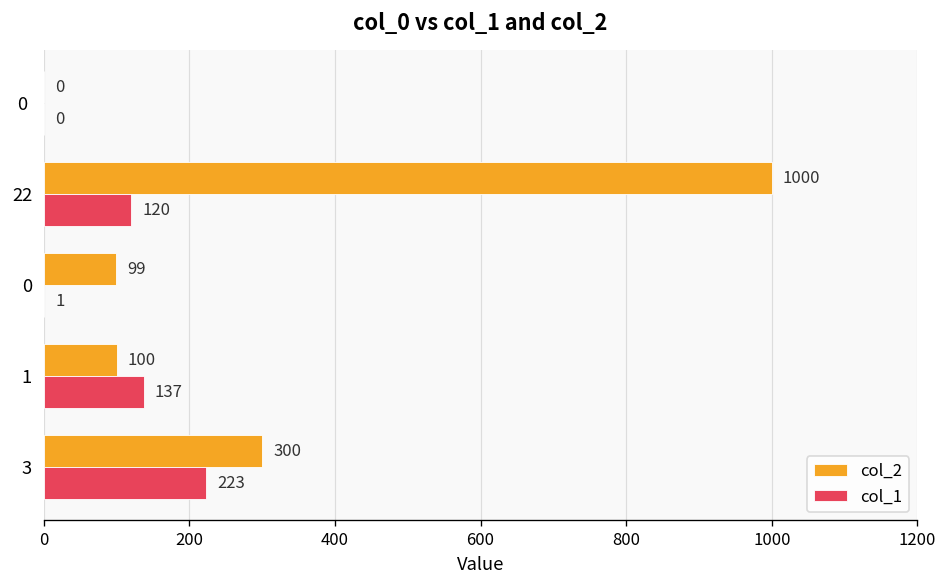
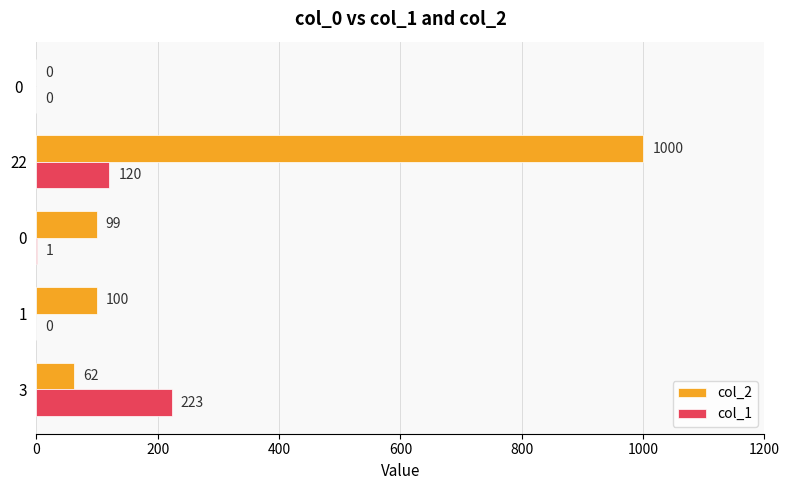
col_1, 1: 137 -> 0
col_2, 3: 300 -> 62
